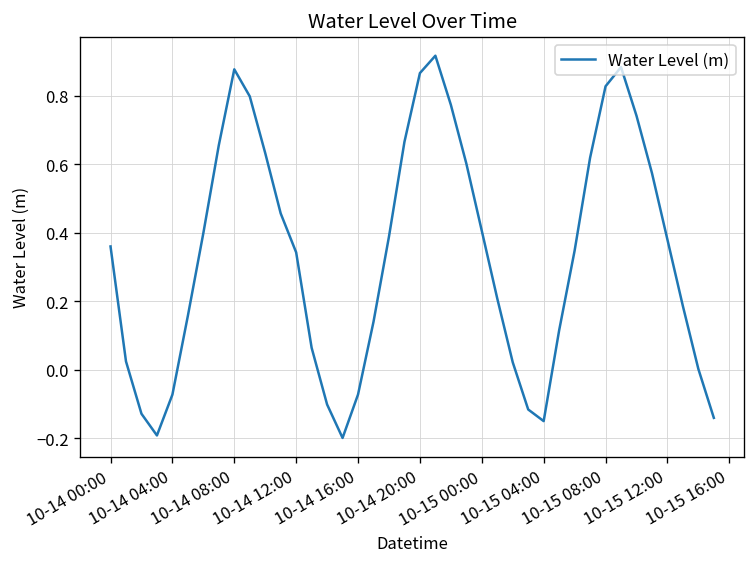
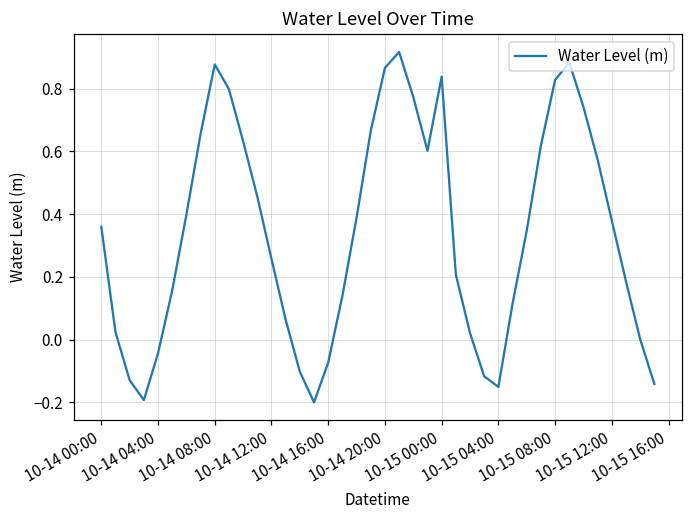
10-14 04:00: -0.07 -> -0.04
10-14 12:00: 0.34 -> 0.26
10-15 00:00: 0.41 -> 0.84
